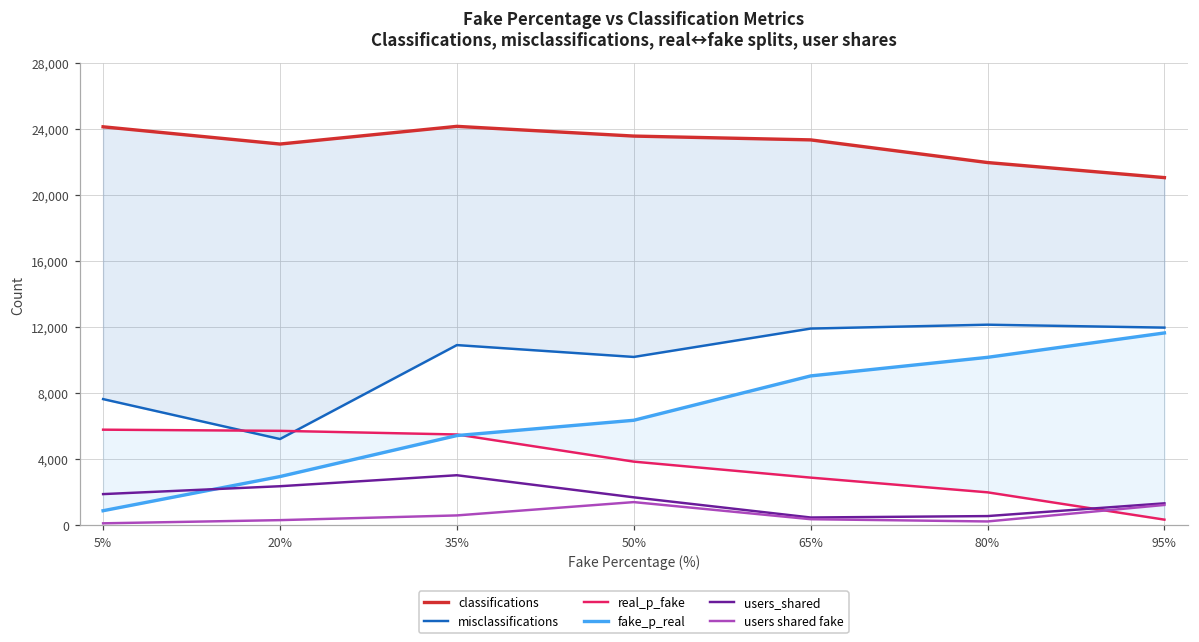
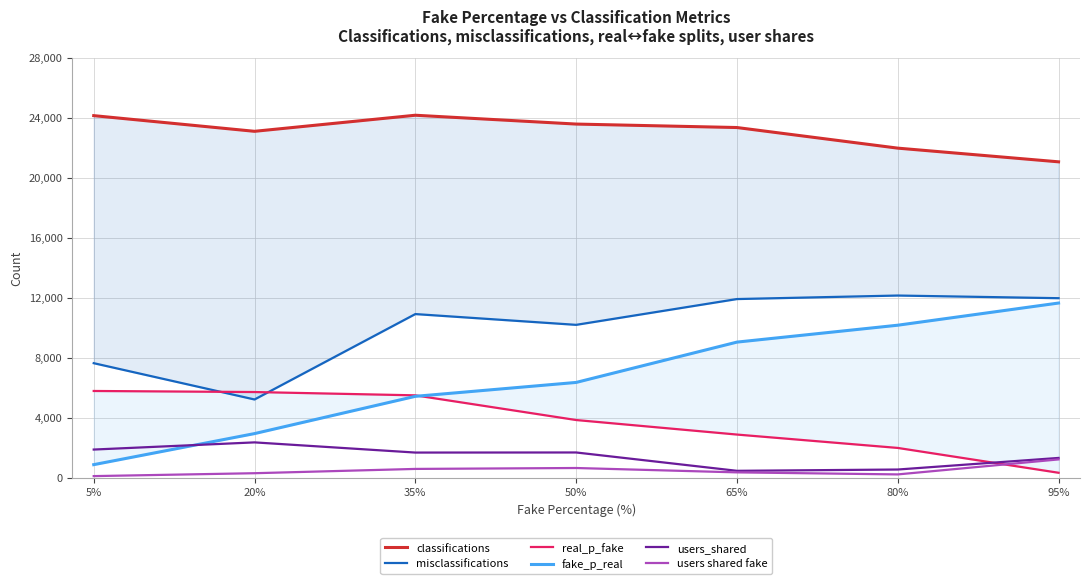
users_shared, 35%: 3,000 -> 1,700
users shared fake, 50%: 1,400 -> 600
